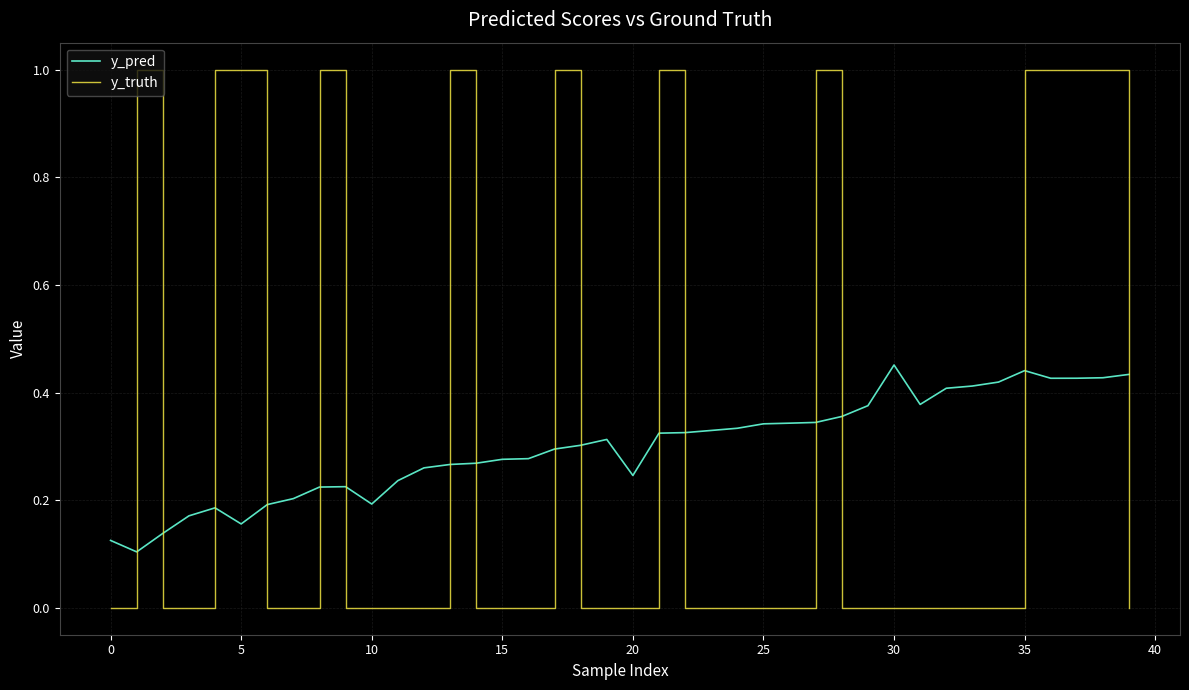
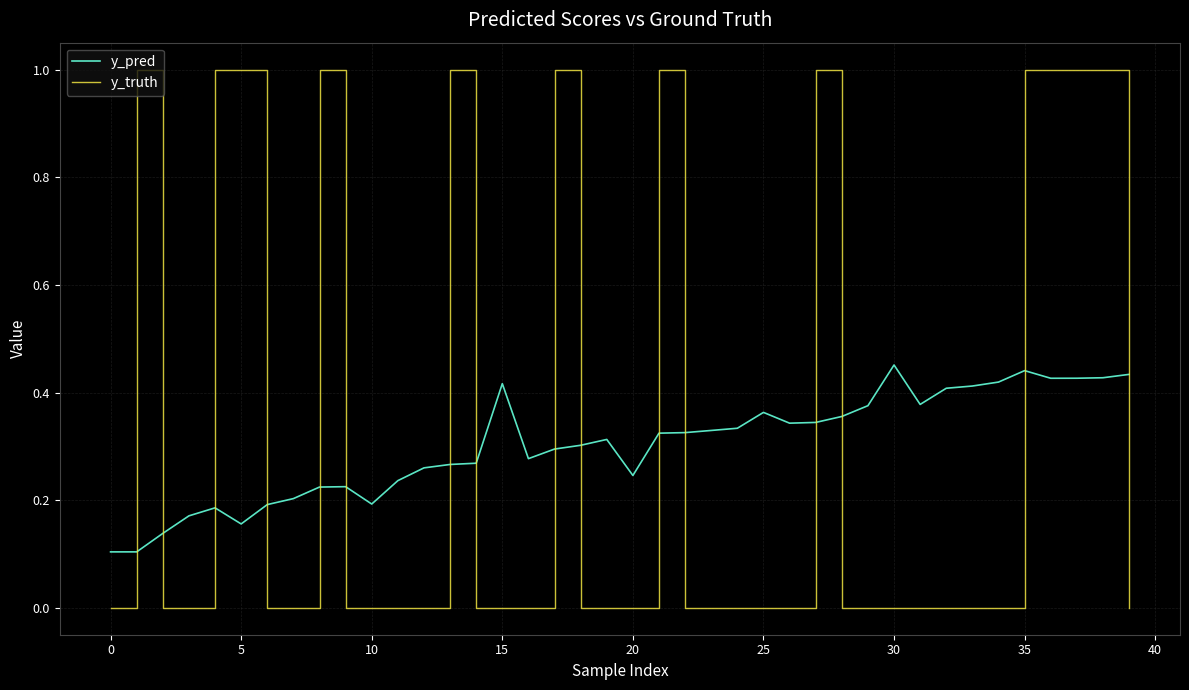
y_pred, 0: 0.13 -> 0.10
y_pred, 15: 0.28 -> 0.42
y_pred, 25: 0.34 -> 0.36
